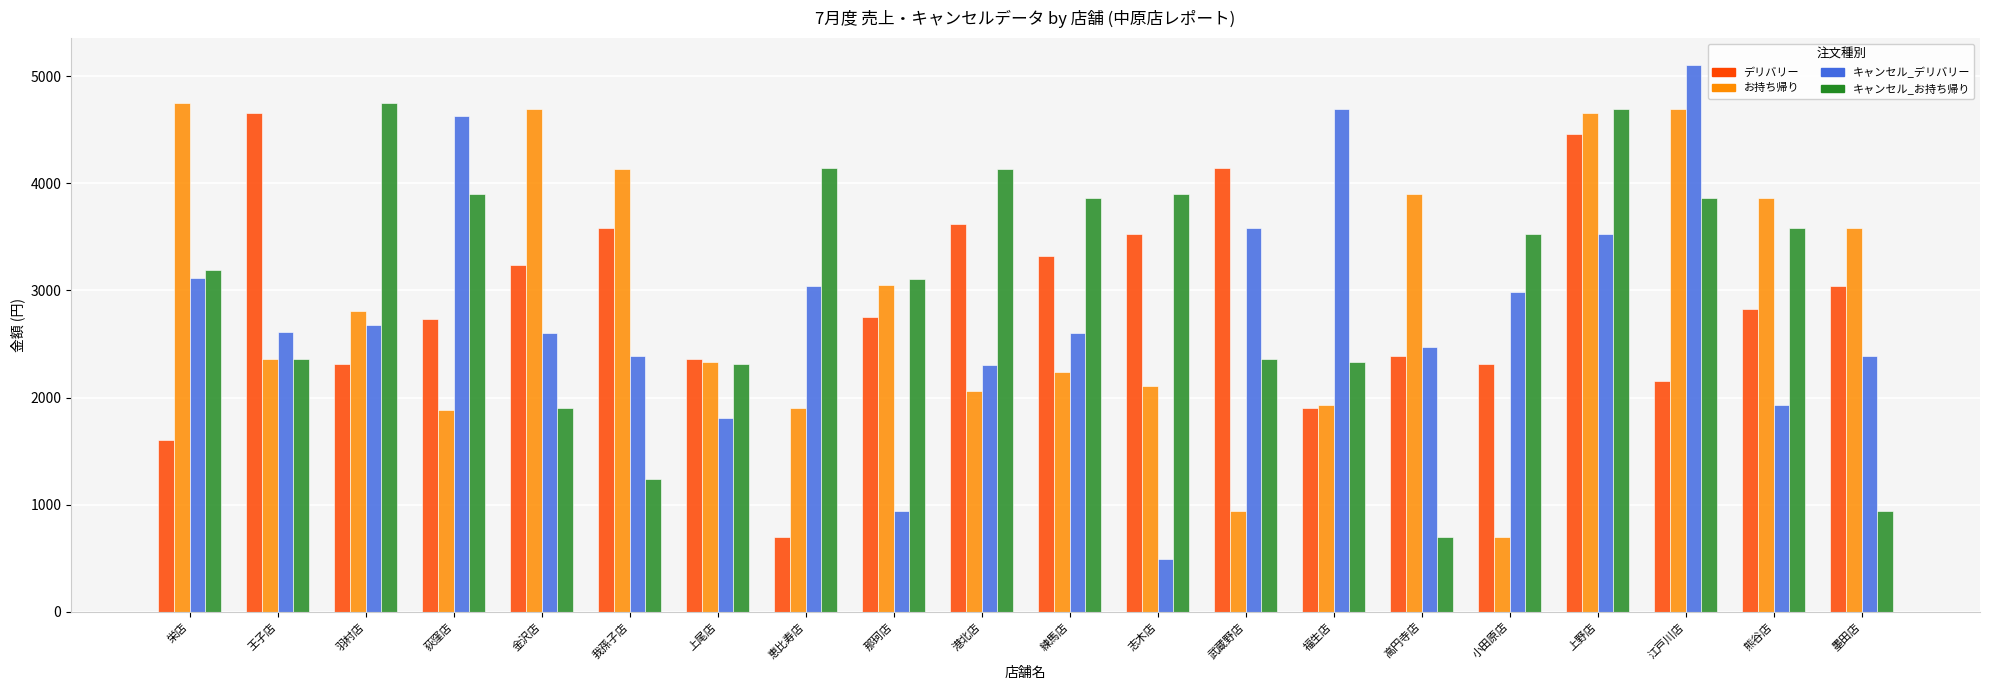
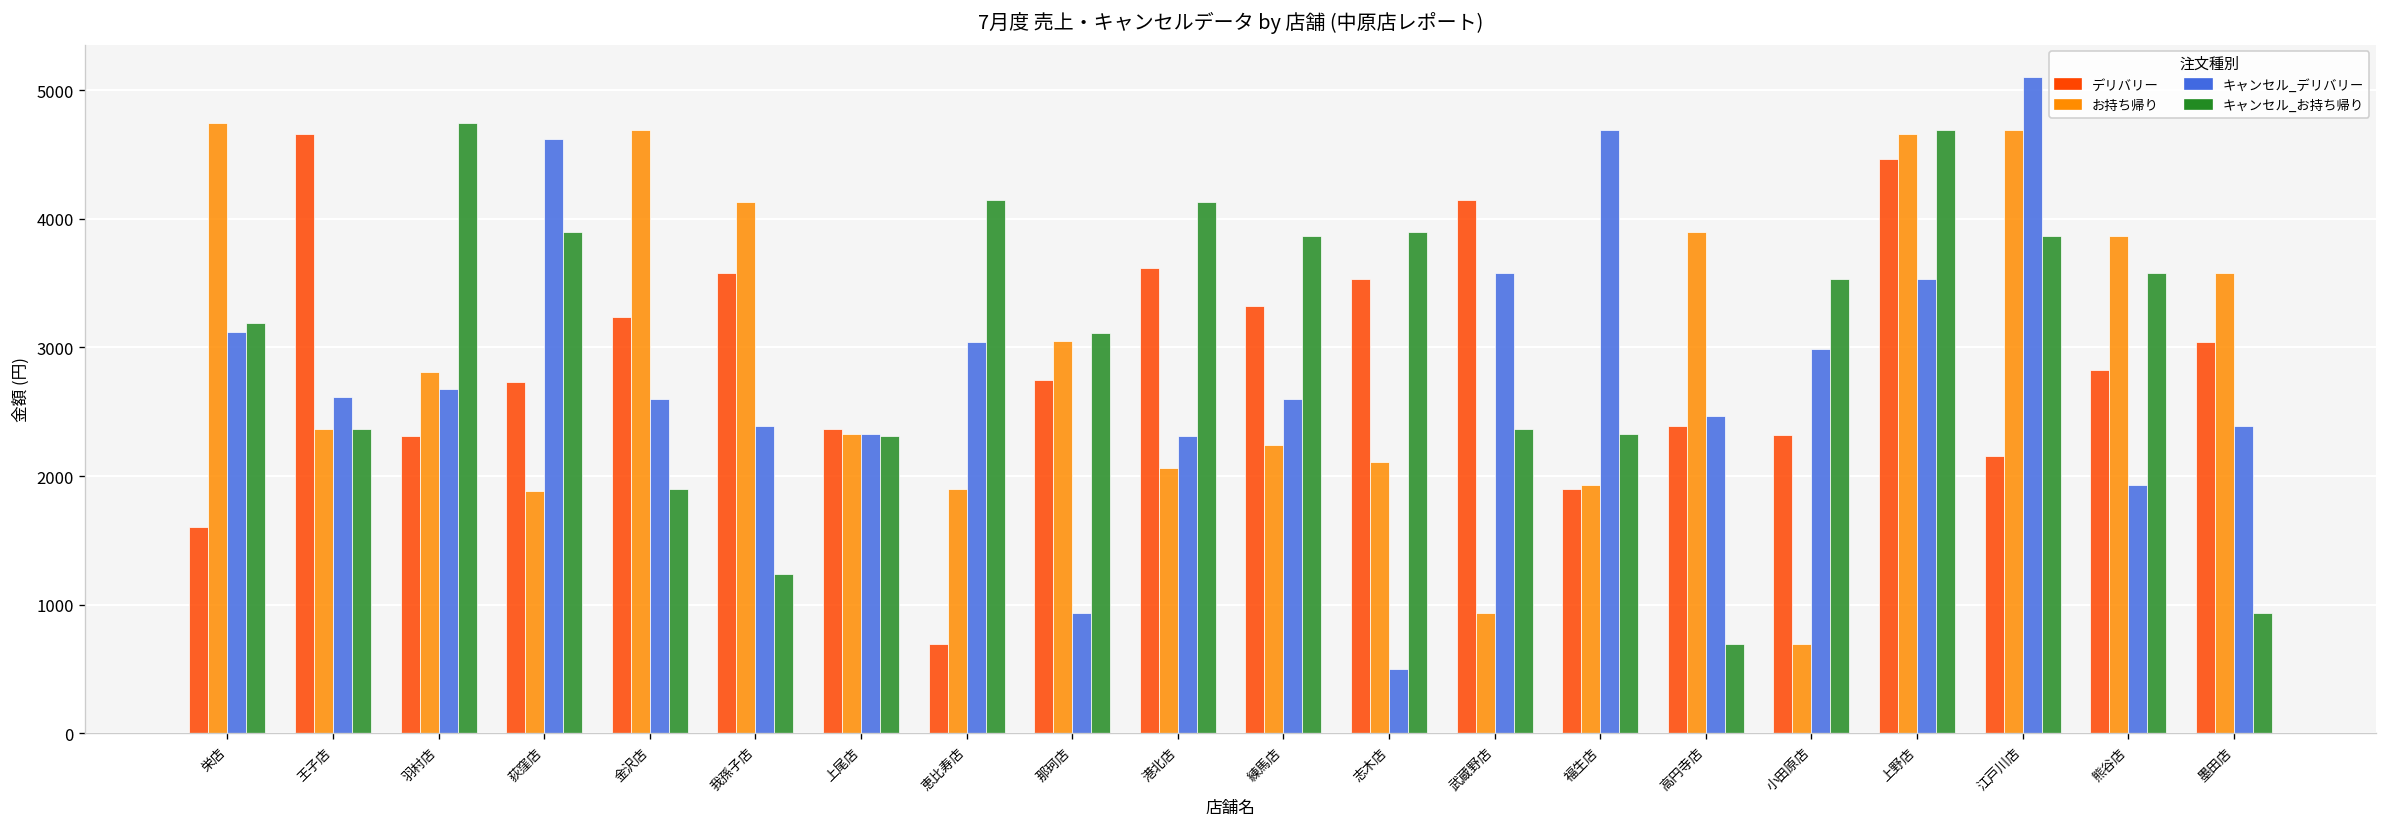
キャンセル_デリバリー, 上尾店: 1810 -> 2330
